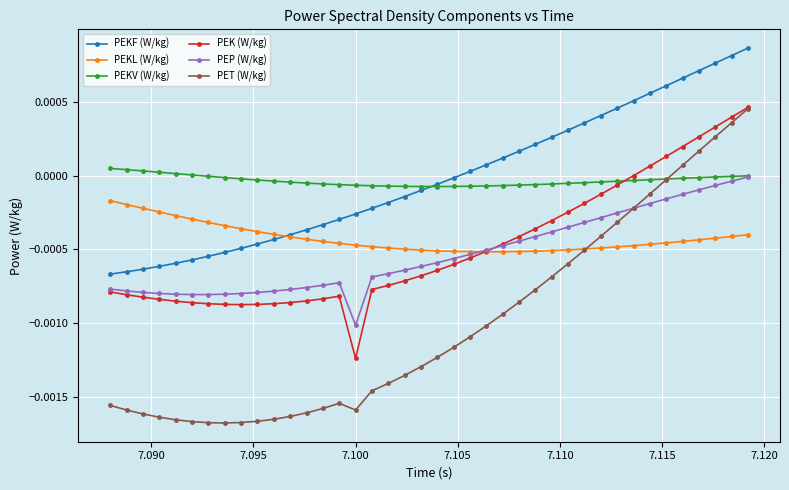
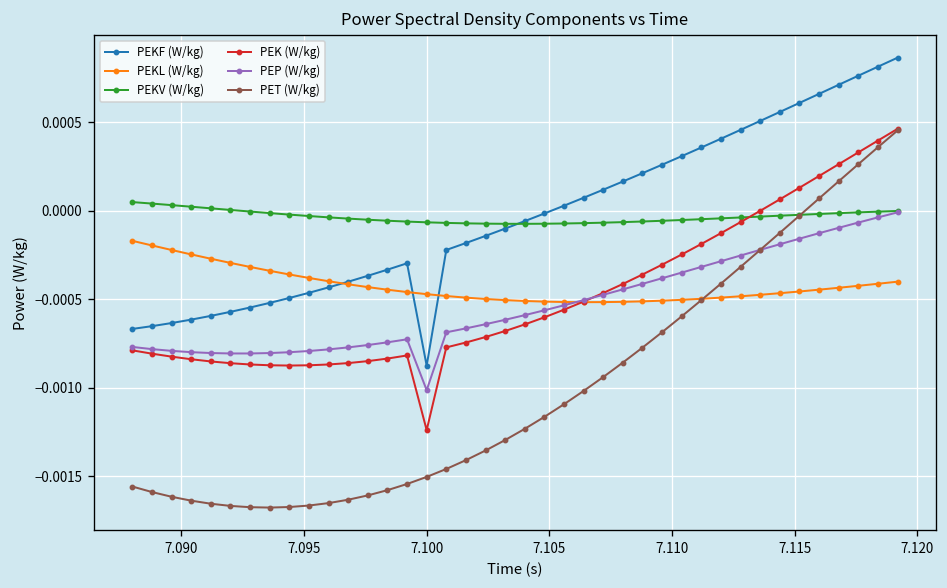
PEKF (W/kg), 7.100: -0.00026 -> -0.00087
PET (W/kg), 7.100: -0.00159 -> -0.00150
